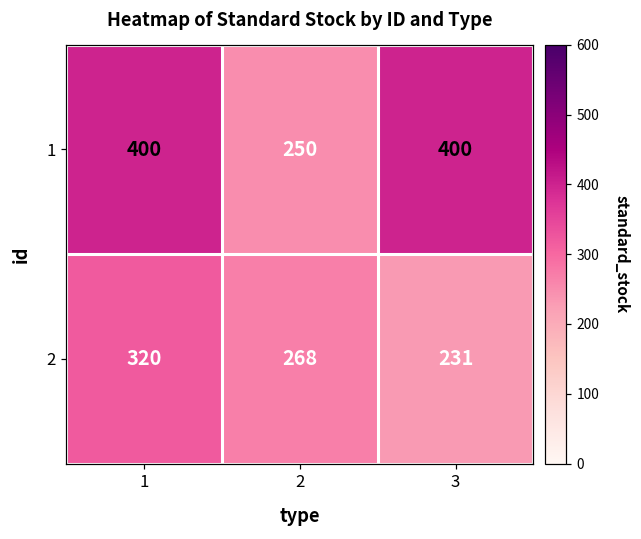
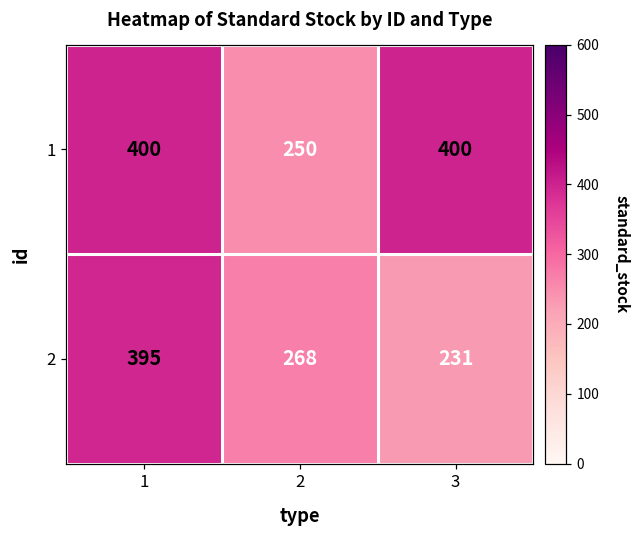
2, 1: 320 -> 395
